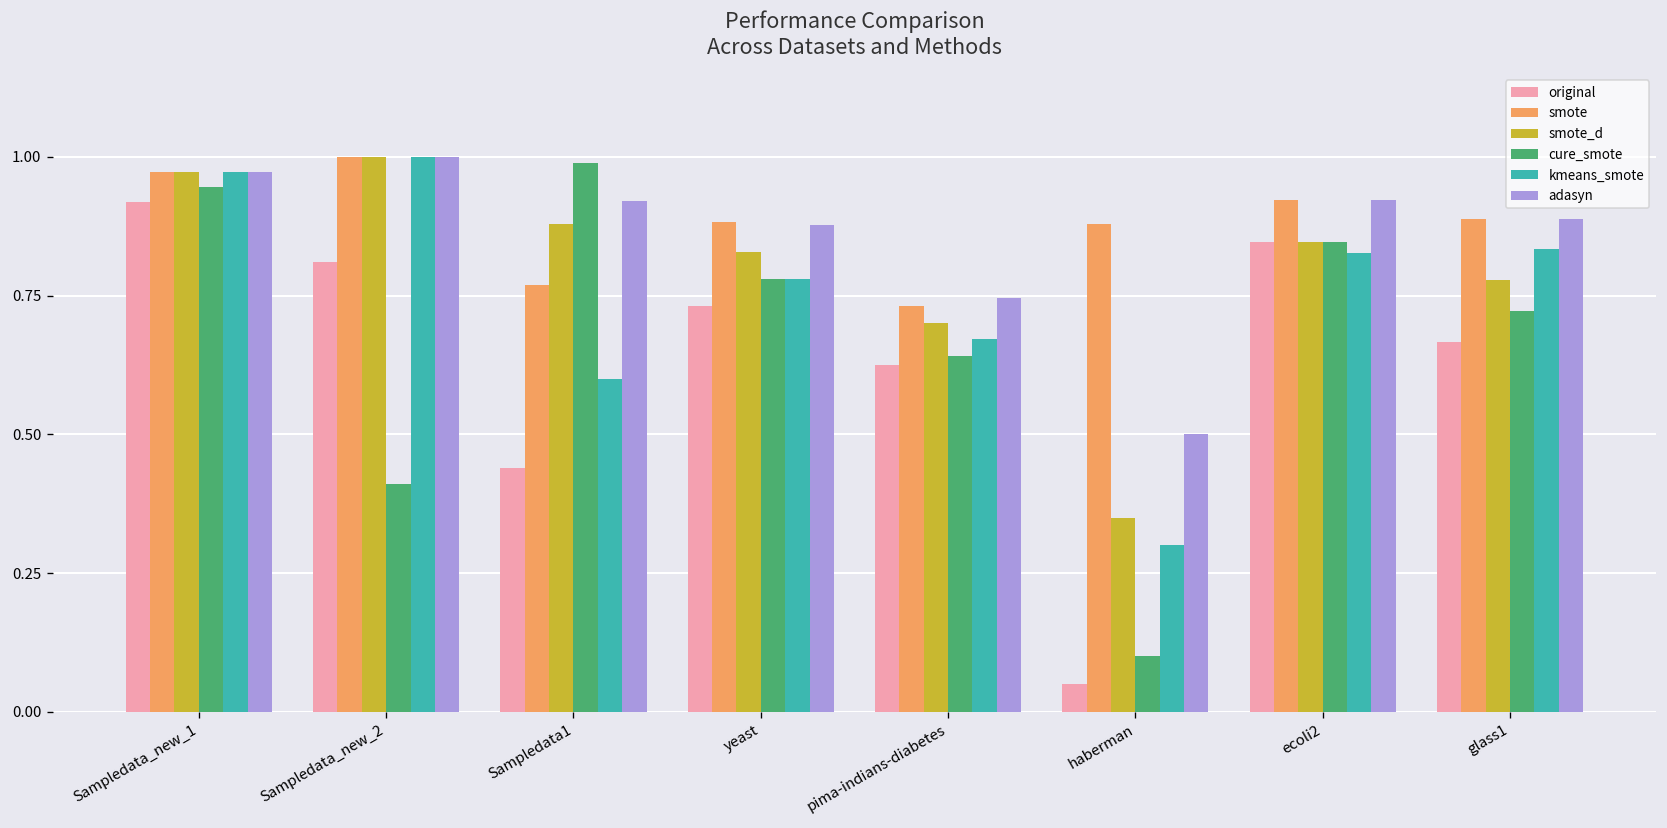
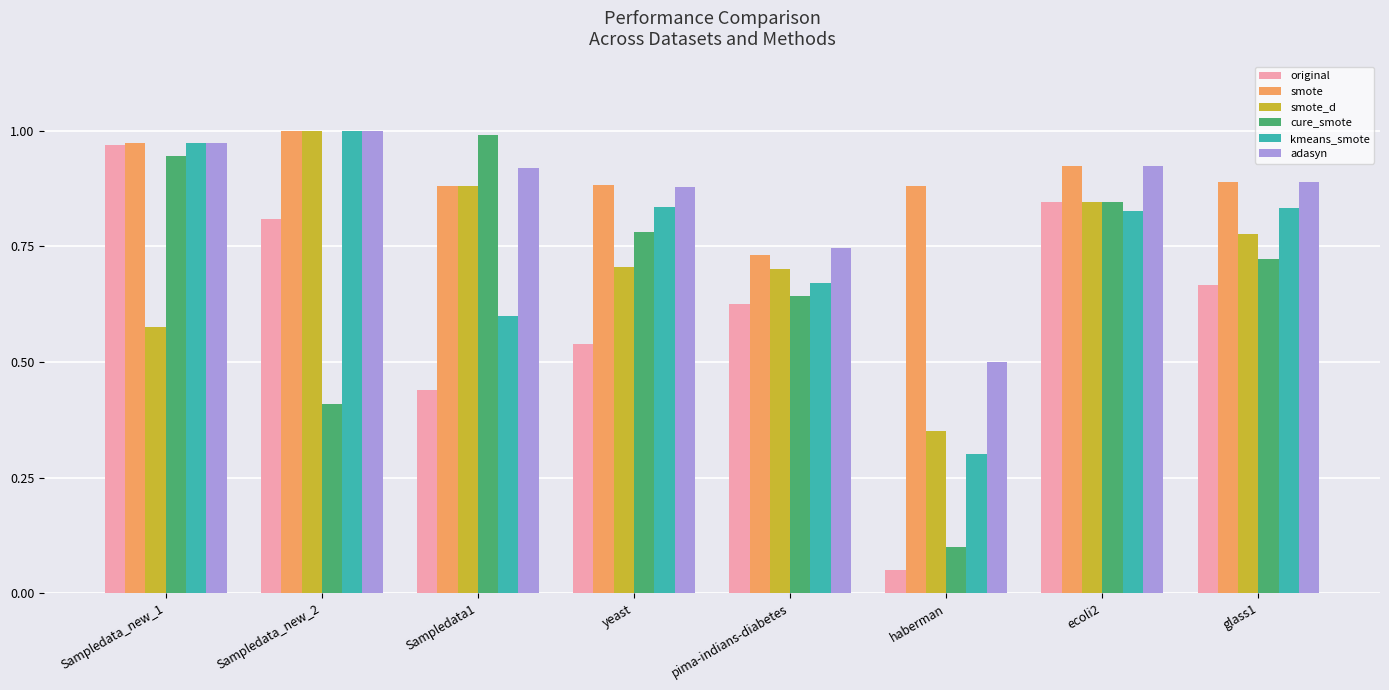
original, Sampledata_new_1: 0.92 -> 0.97
smote_d, Sampledata_new_1: 0.97 -> 0.58
smote, Sampledata1: 0.77 -> 0.88
original, yeast: 0.73 -> 0.54
smote_d, yeast: 0.83 -> 0.71
kmeans_smote, yeast: 0.78 -> 0.84
